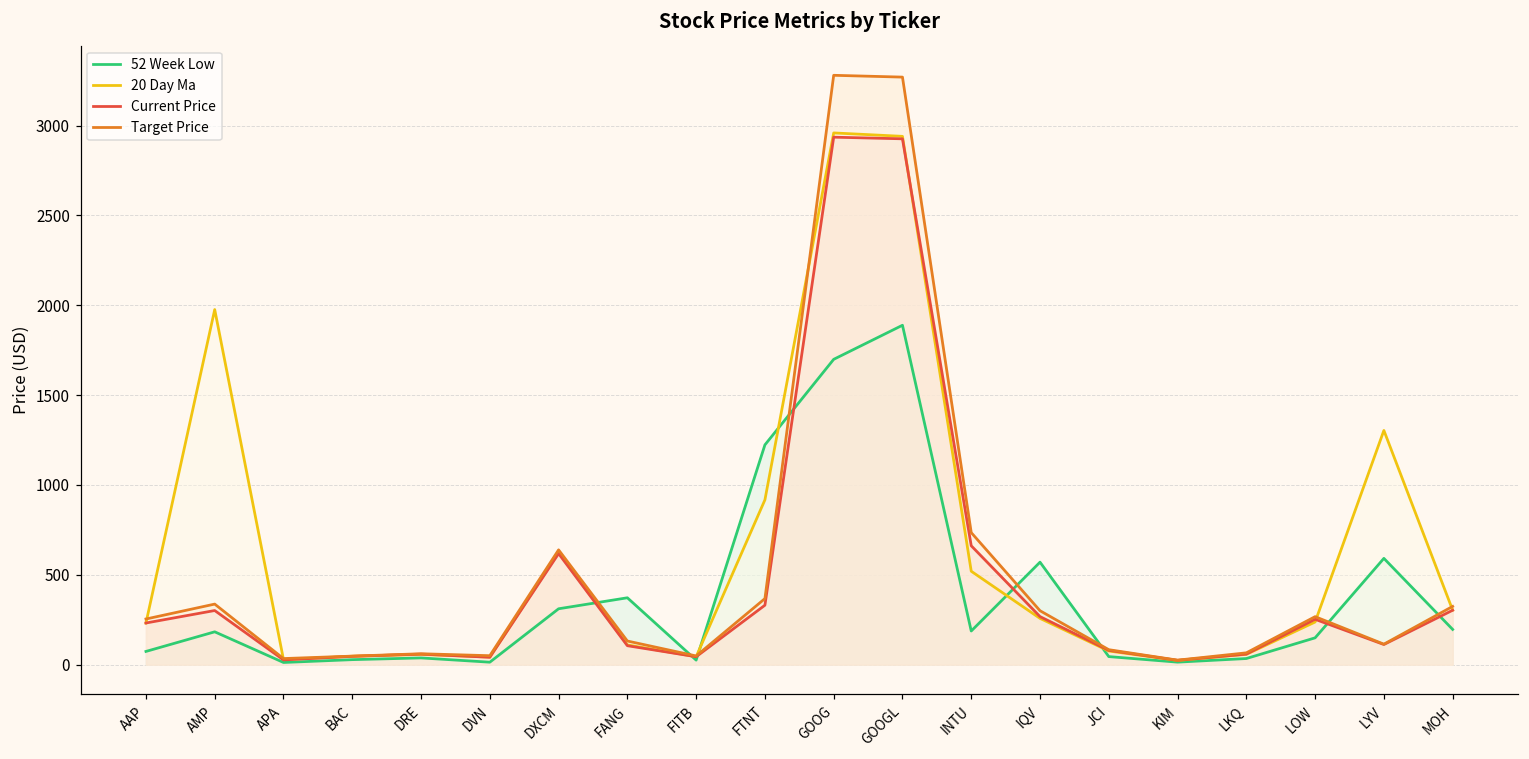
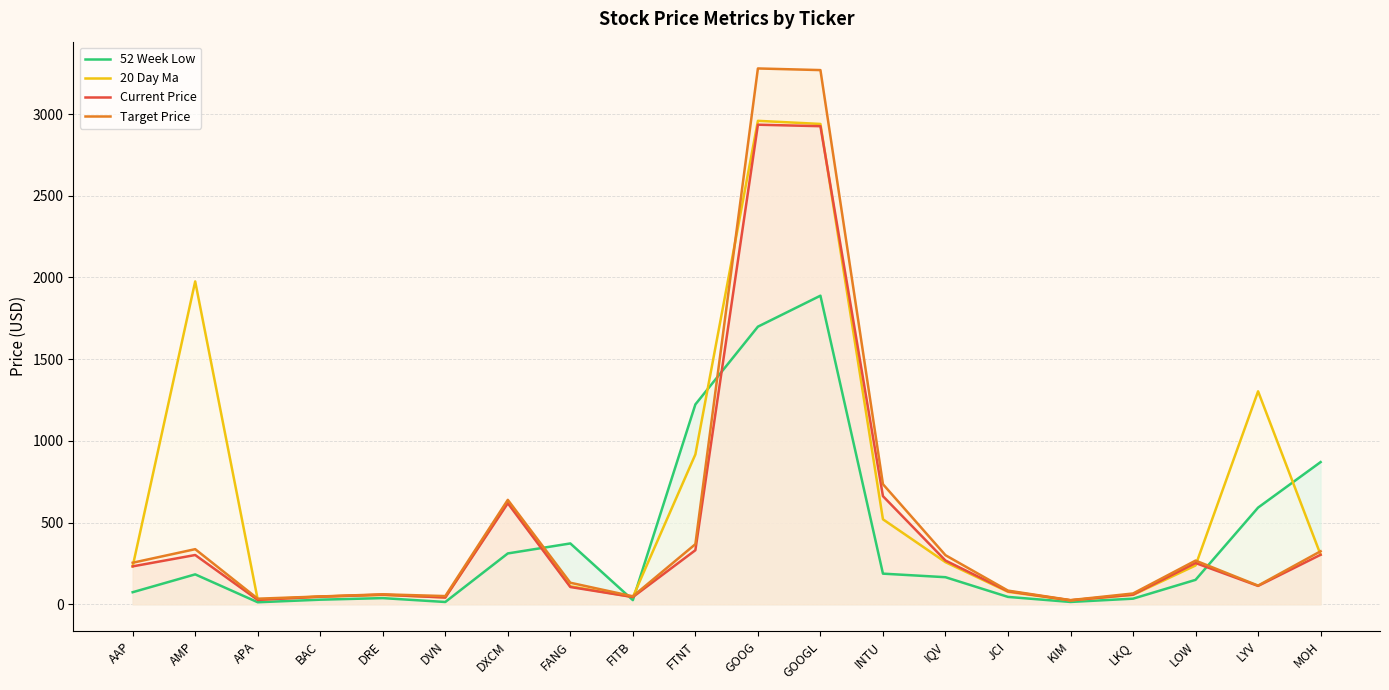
52 Week Low, IQV: 570 -> 170
52 Week Low, MOH: 200 -> 870
